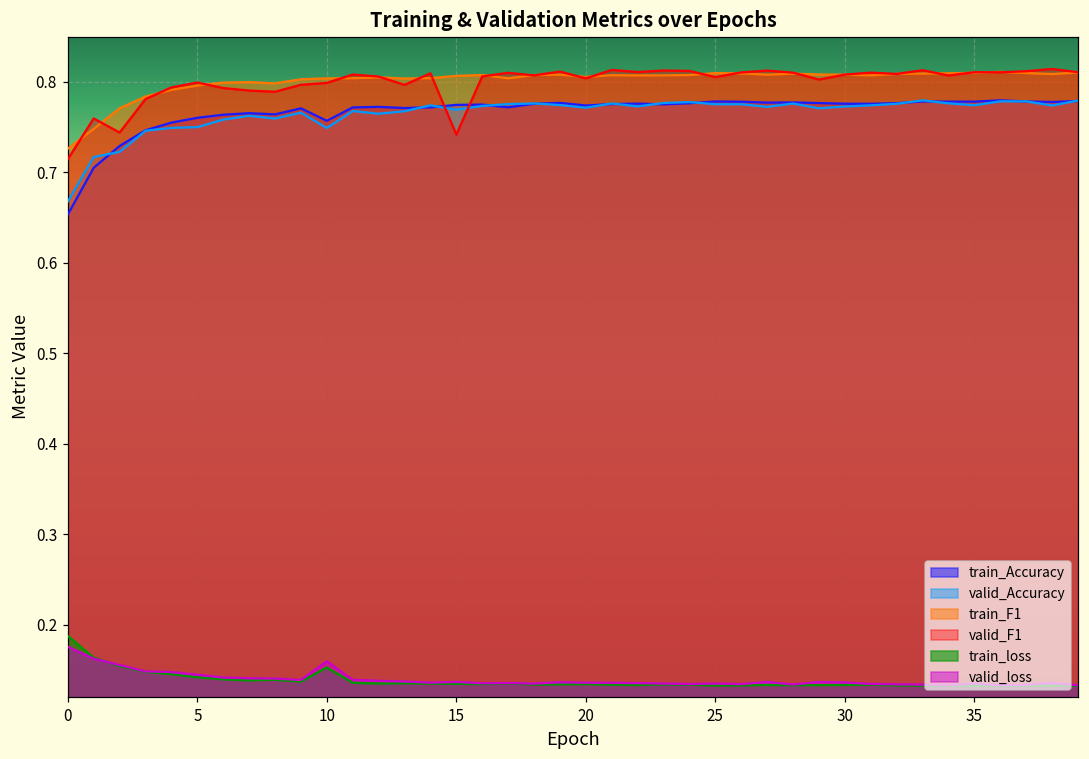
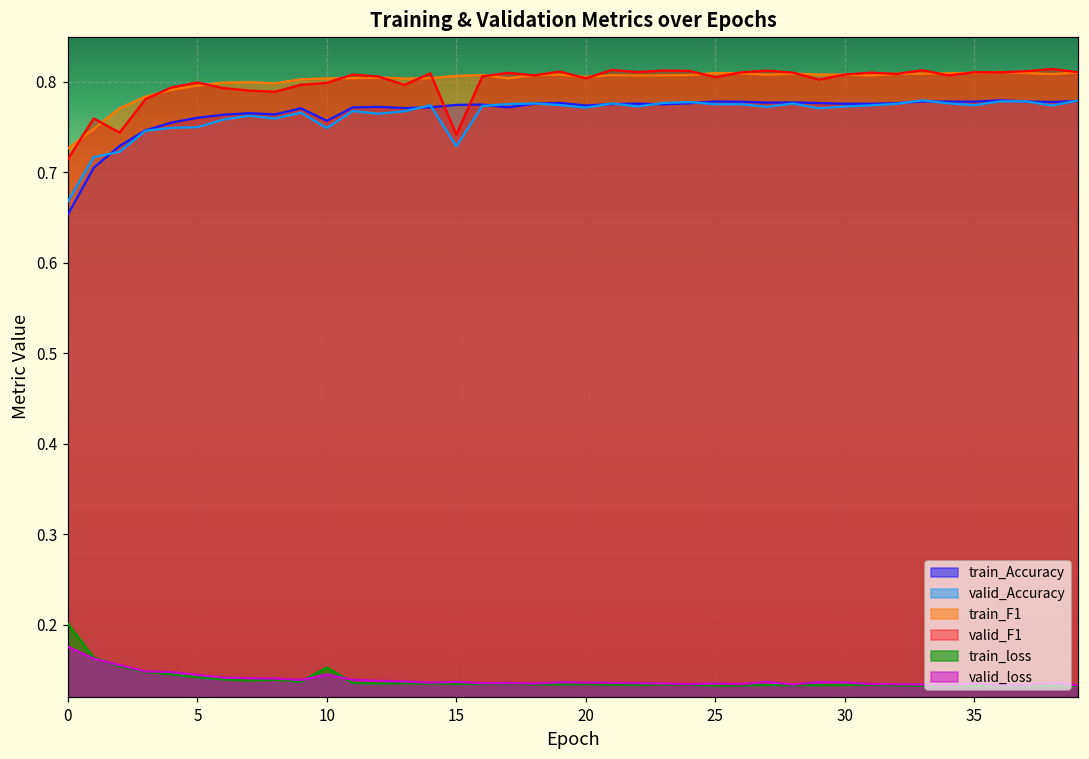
train_loss, 0: 0.19 -> 0.20
valid_loss, 10: 0.16 -> 0.14
valid_Accuracy, 15: 0.77 -> 0.73
